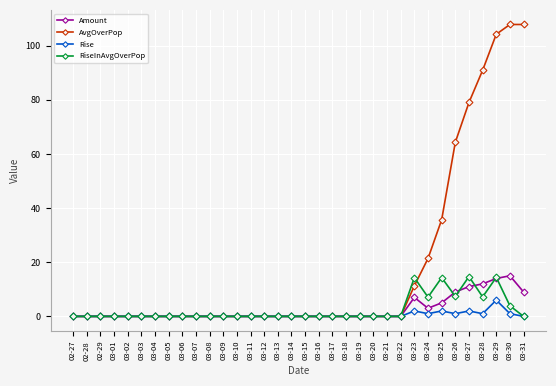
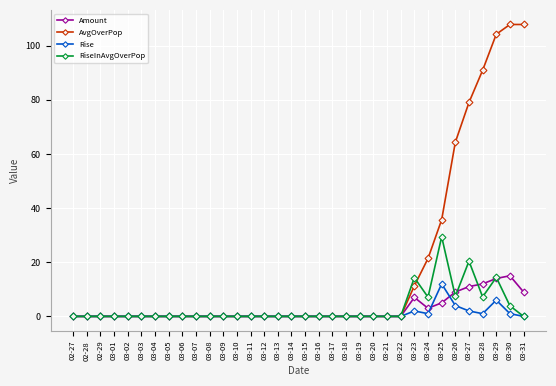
Rise, 03-25: 2 -> 12
RiseInAvgOverPop, 03-25: 14 -> 29
Rise, 03-26: 1 -> 4
RiseInAvgOverPop, 03-27: 15 -> 20
